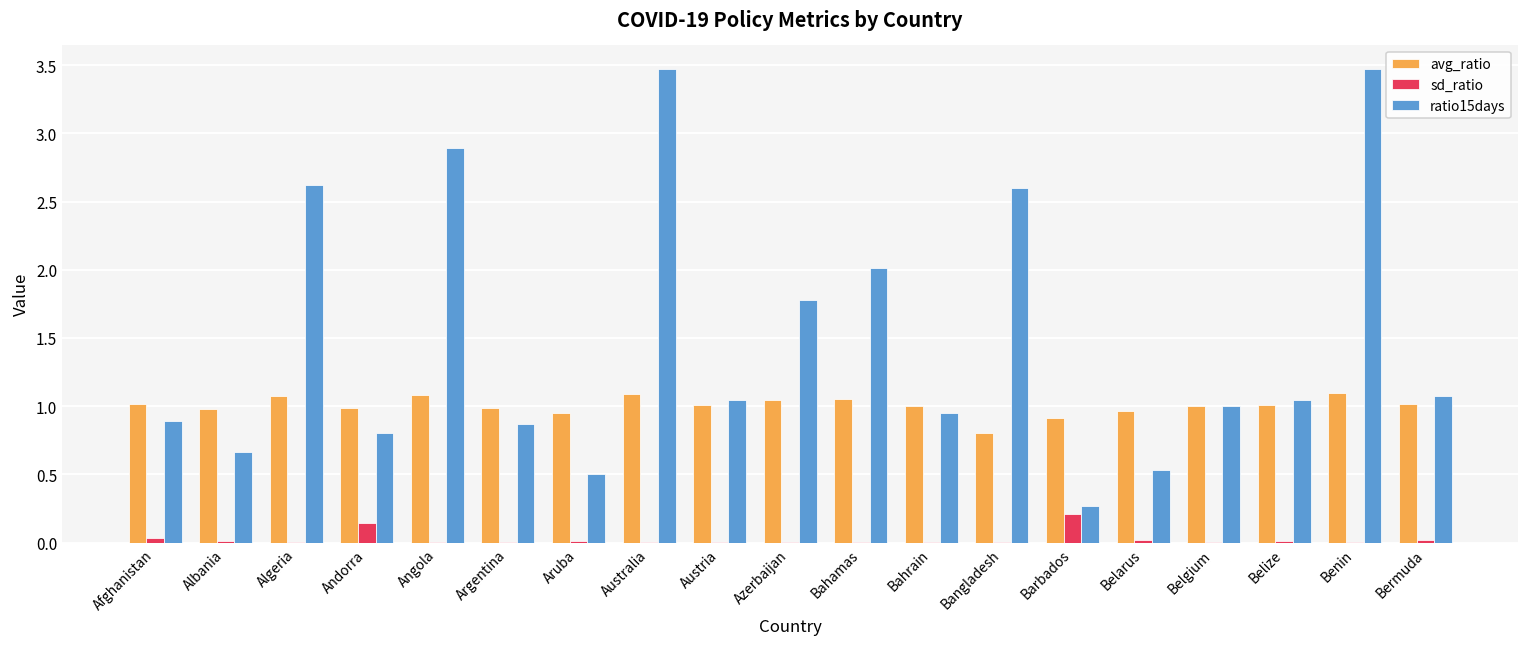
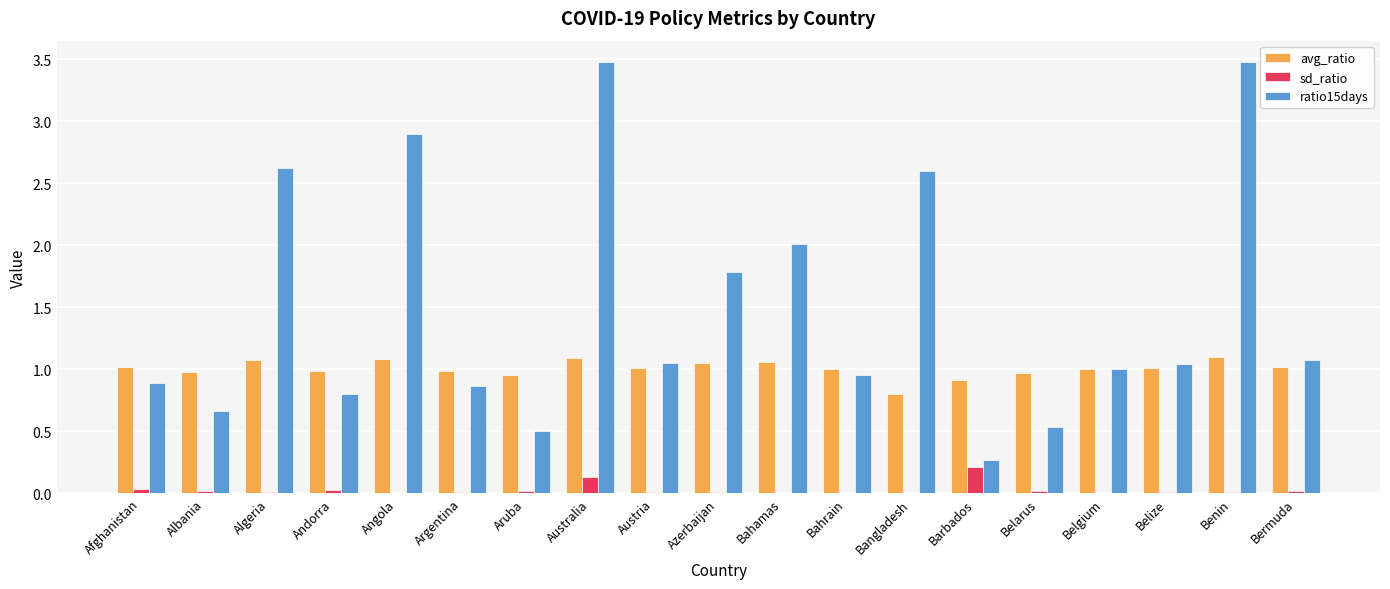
sd_ratio, Andorra: 0.14 -> 0.02
sd_ratio, Australia: 0.00 -> 0.13
